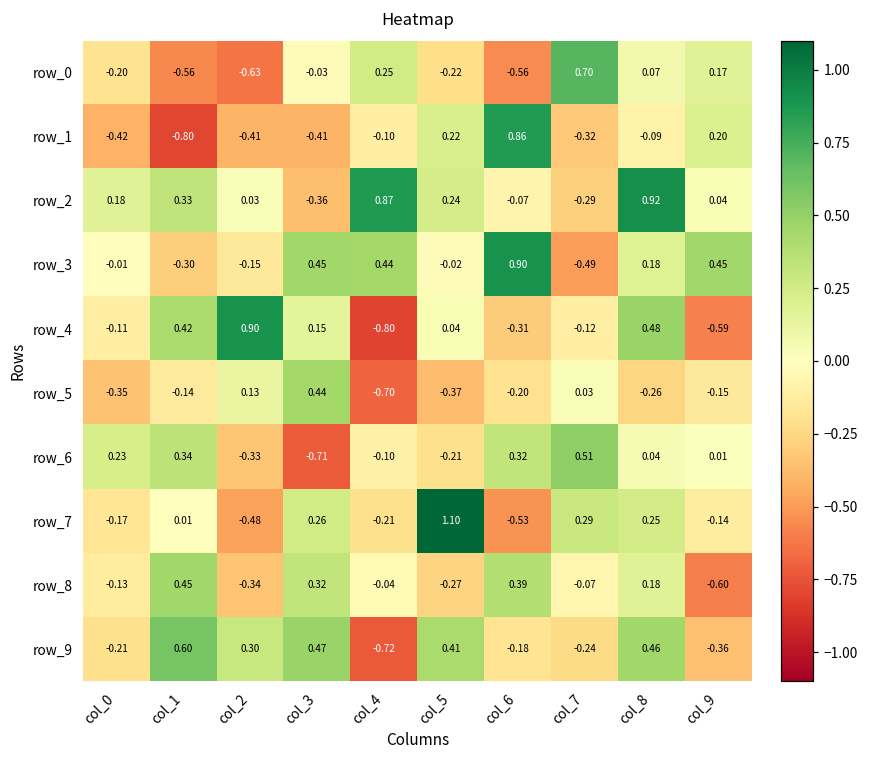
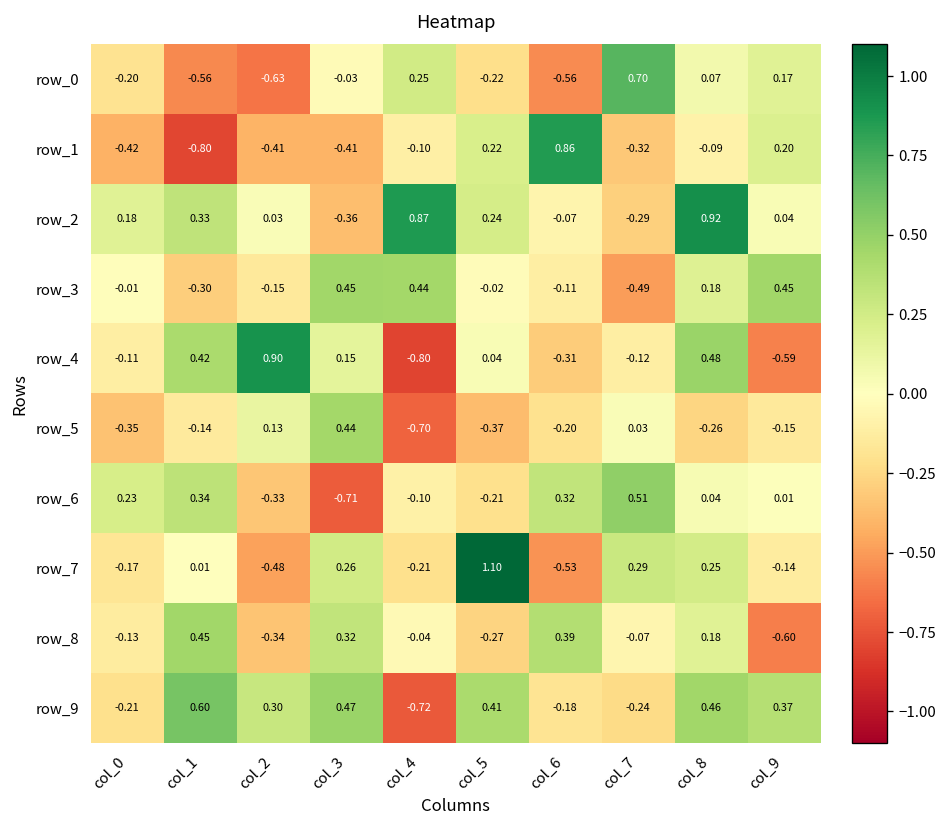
row_3, col_6: 0.90 -> -0.11
row_9, col_9: -0.36 -> 0.37
